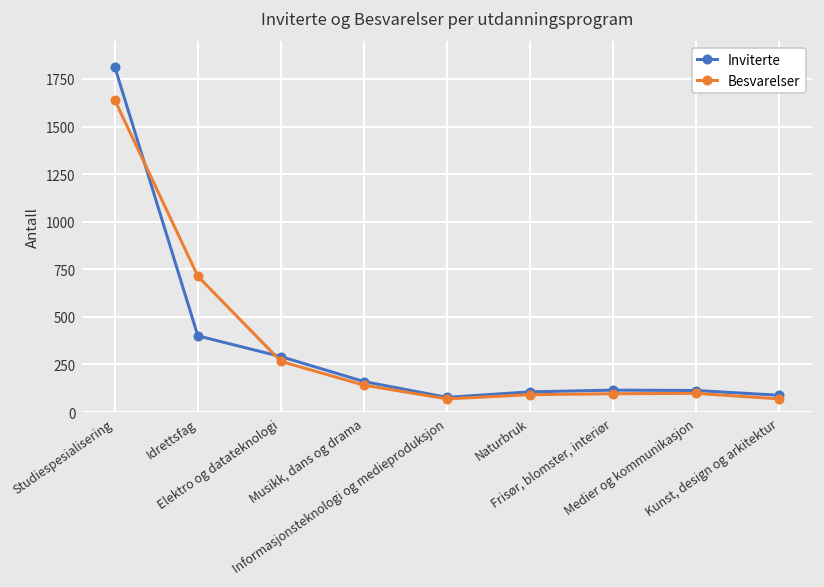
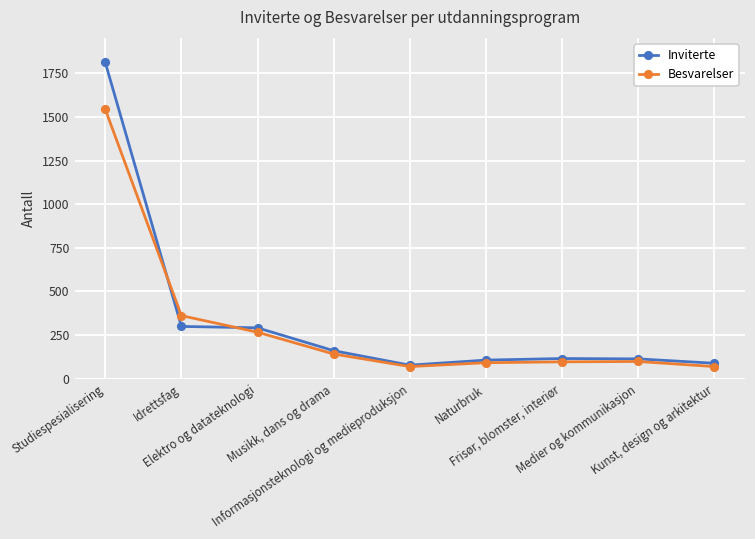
Besvarelser, Studiespesialisering: 1640 -> 1540
Inviterte, Idrettsfag: 400 -> 300
Besvarelser, Idrettsfag: 710 -> 360
